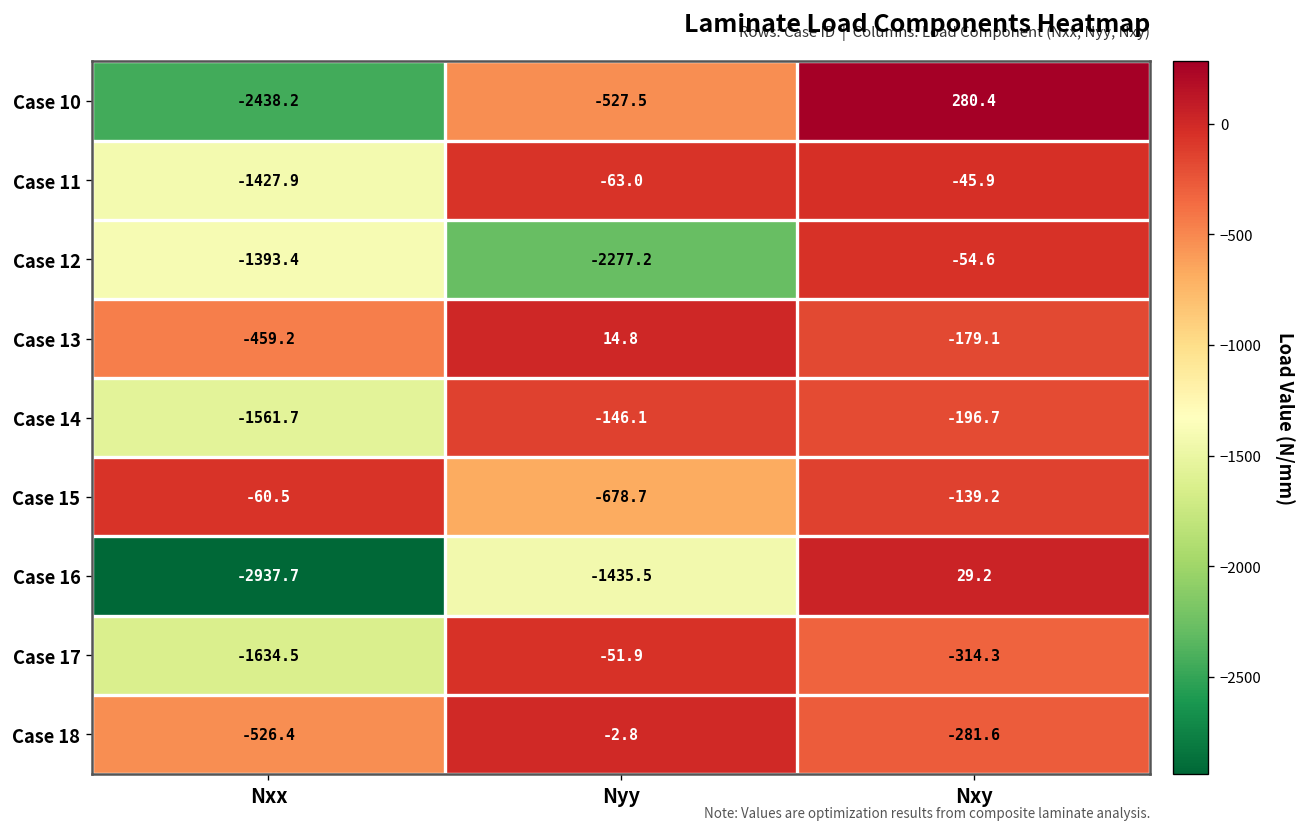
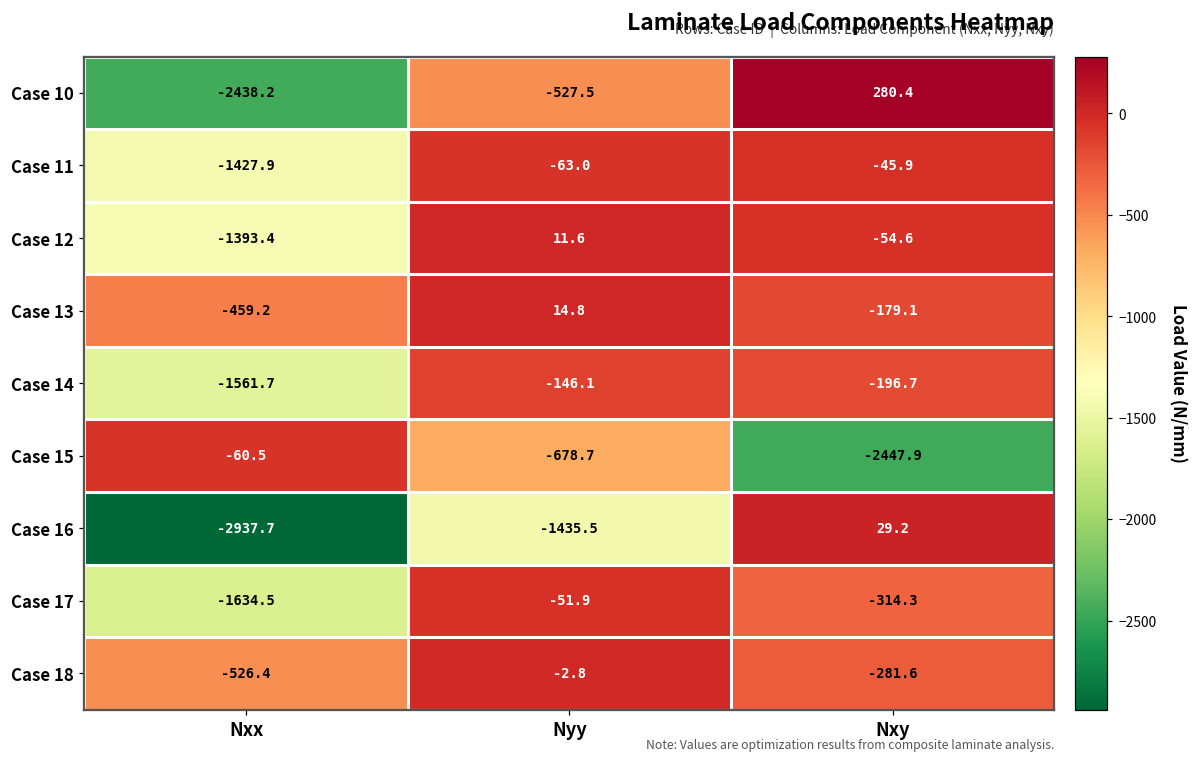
Case 12, Nyy: -2277.2 -> 11.6
Case 15, Nxy: -139.2 -> -2447.9
